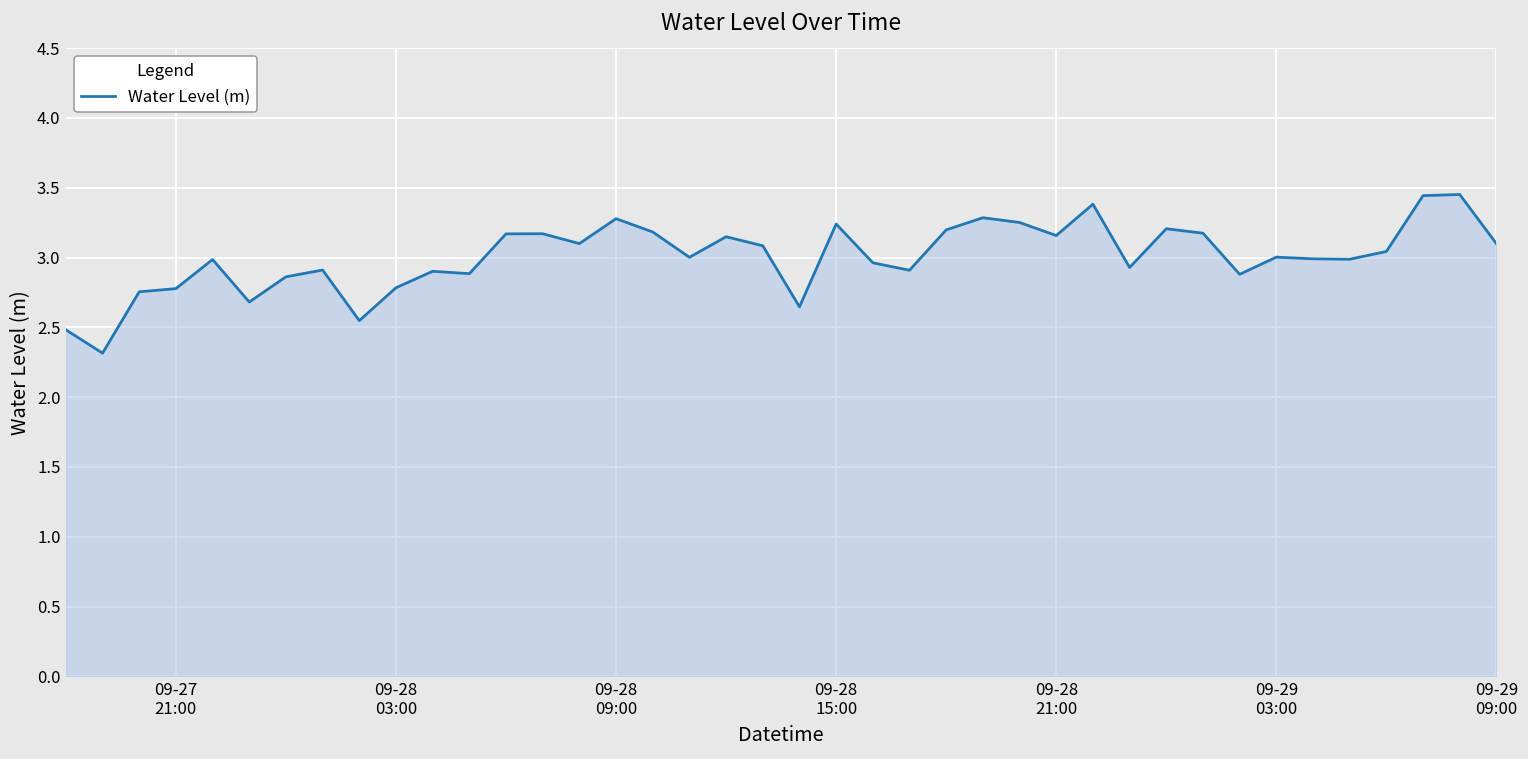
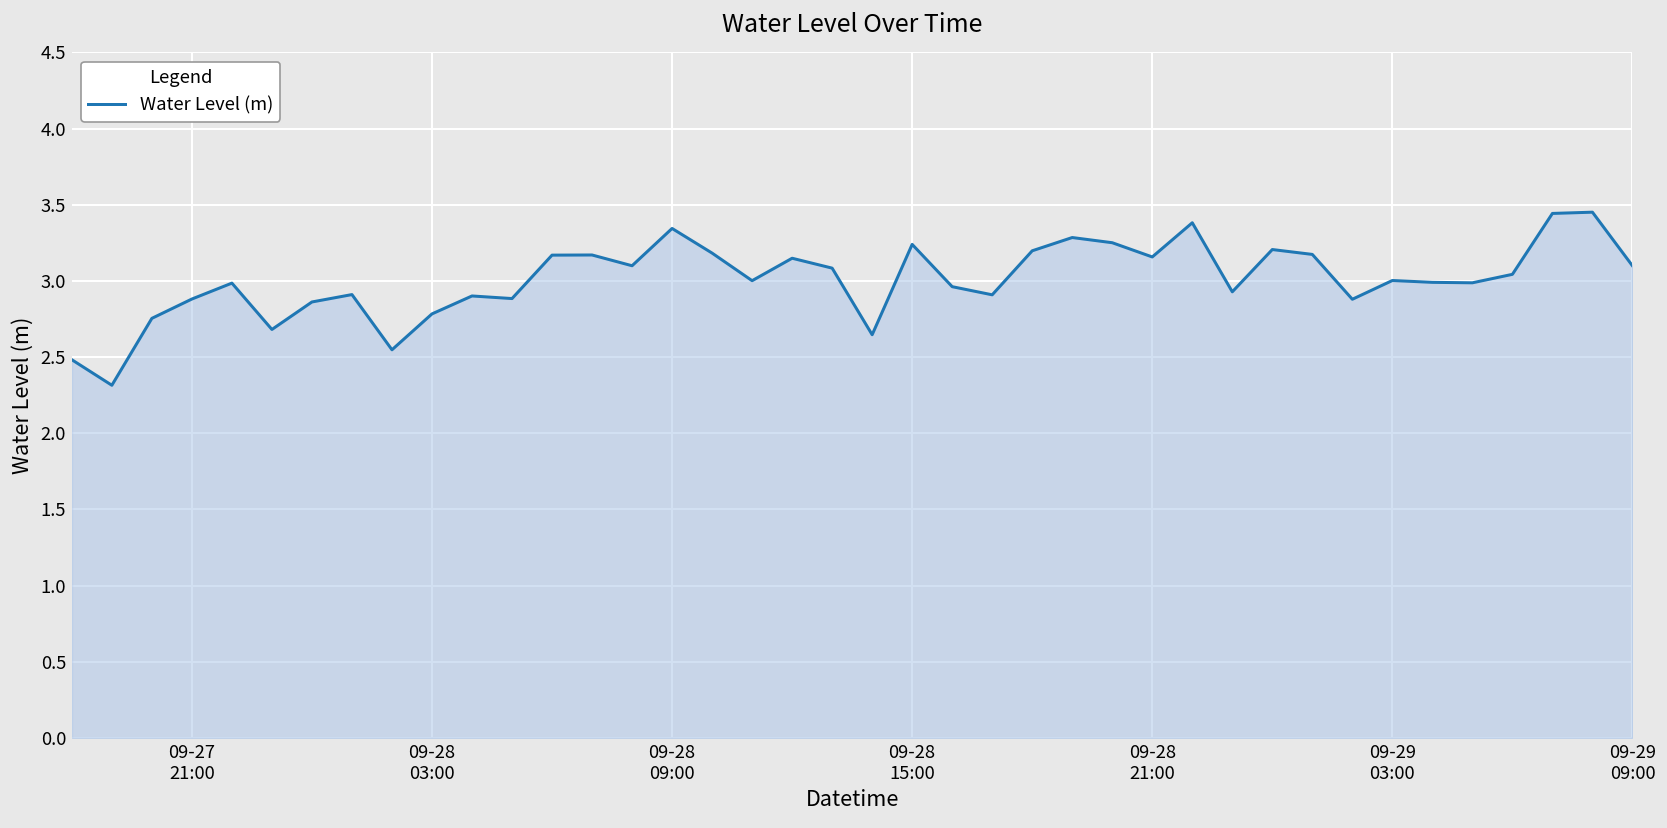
09-27 21:00: 2.78 -> 2.88
09-28 09:00: 3.28 -> 3.34
